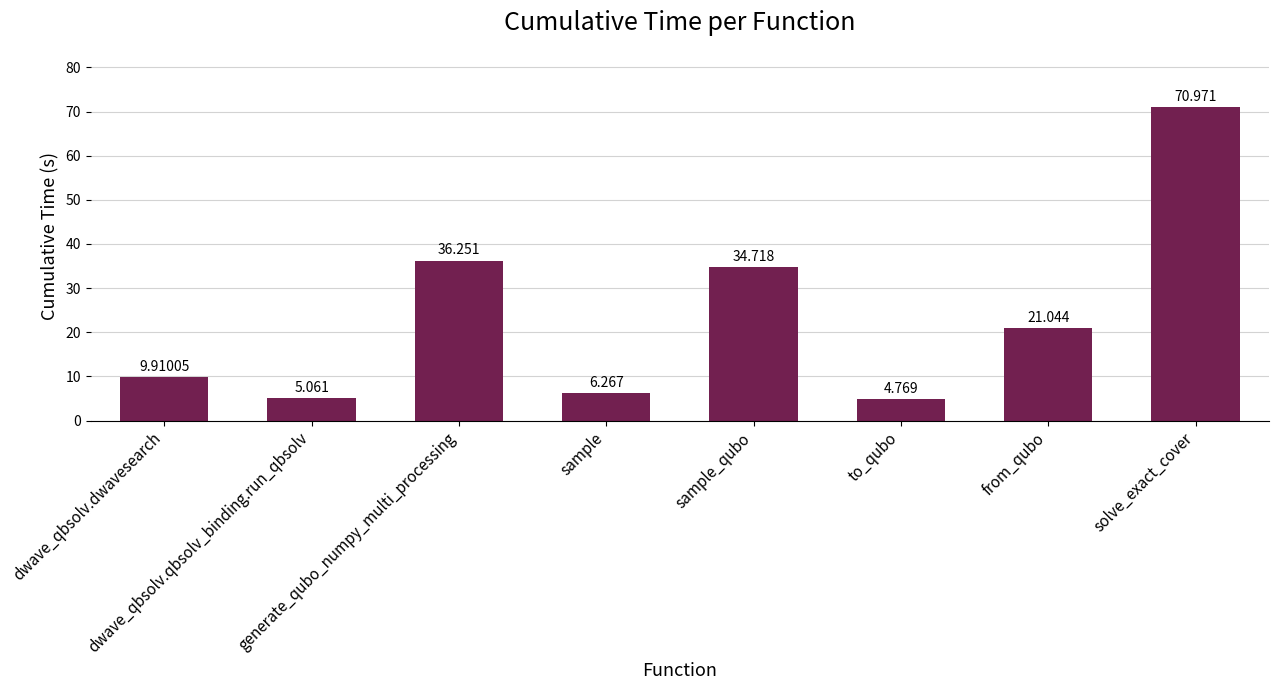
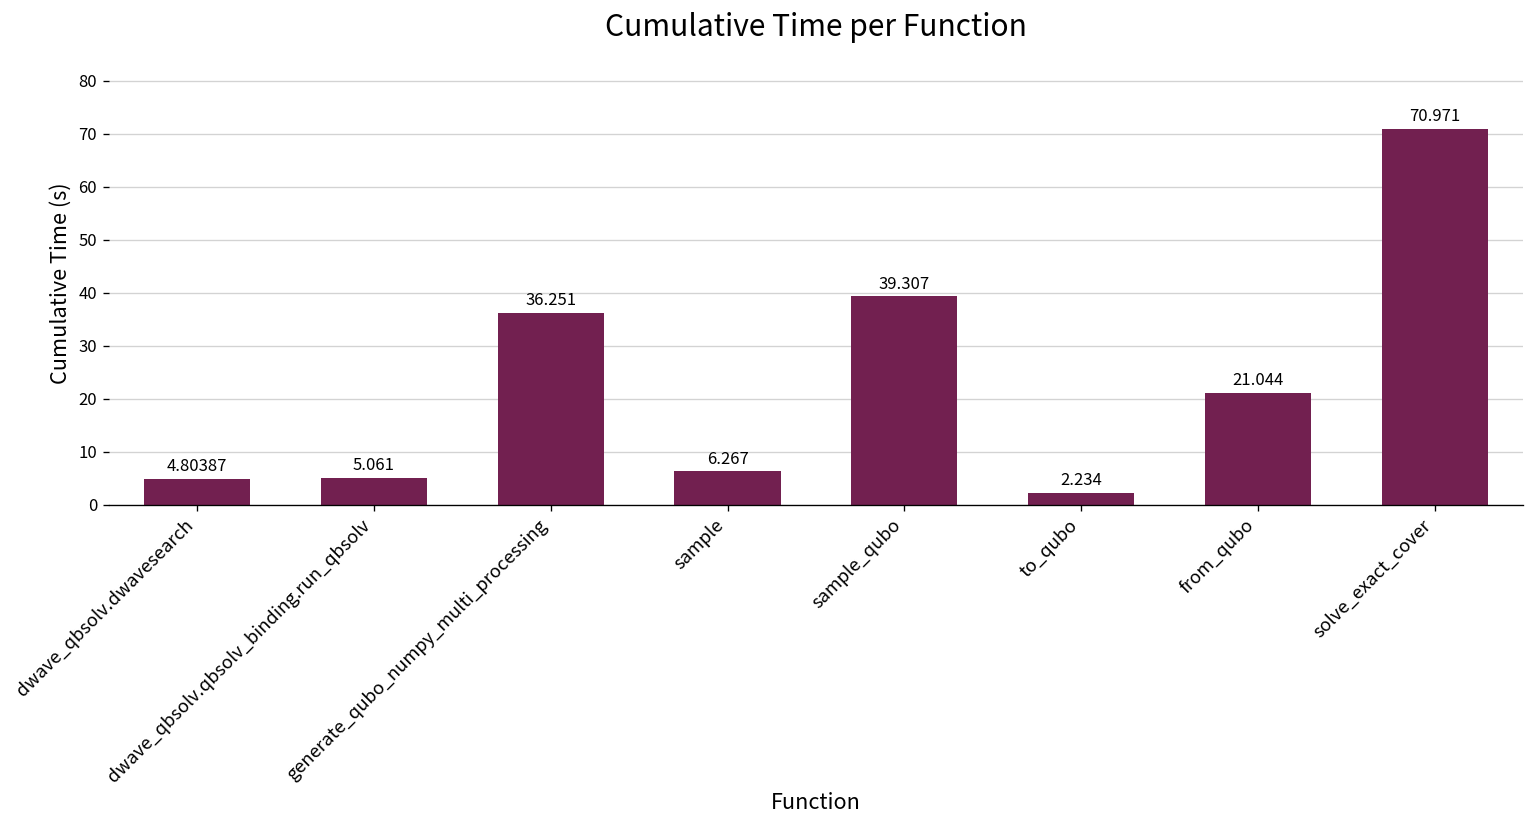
dwave_qbsolv.dwavesearch: 9.91005 -> 4.80387
sample_qubo: 34.718 -> 39.307
to_qubo: 4.769 -> 2.234
